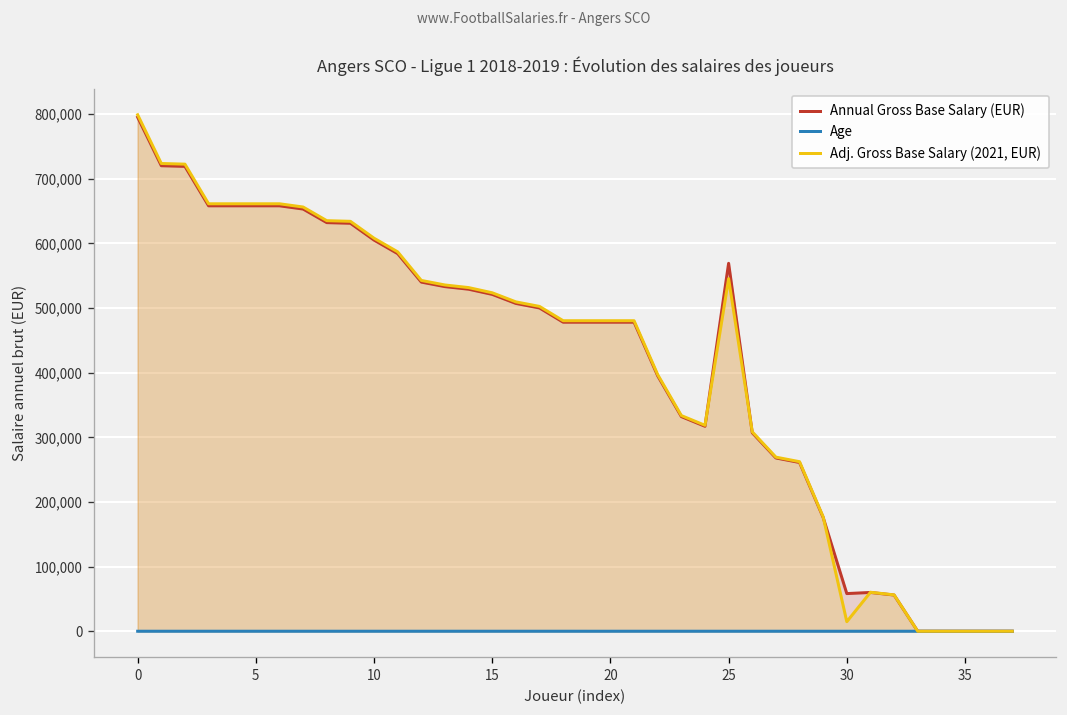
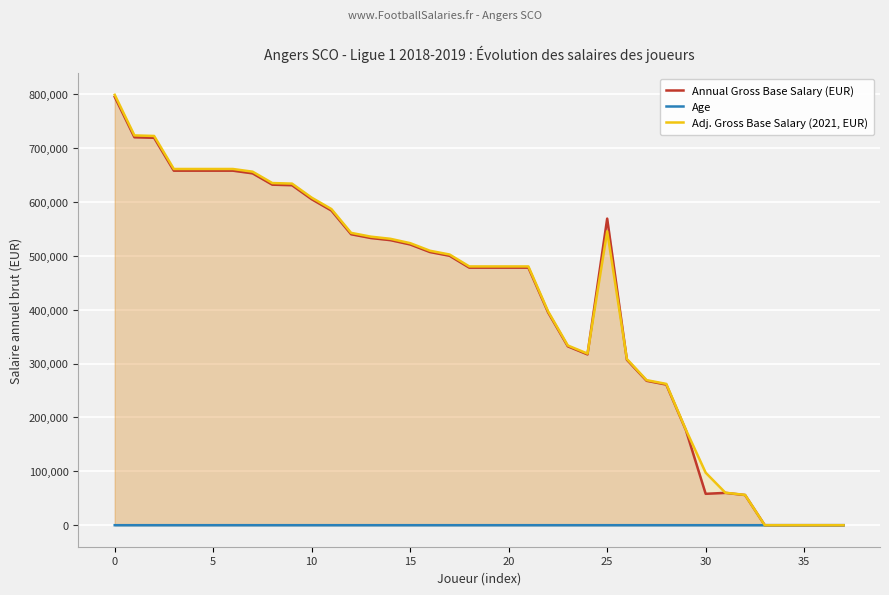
Adj. Gross Base Salary (2021, EUR), 30: 10,000 -> 100,000
